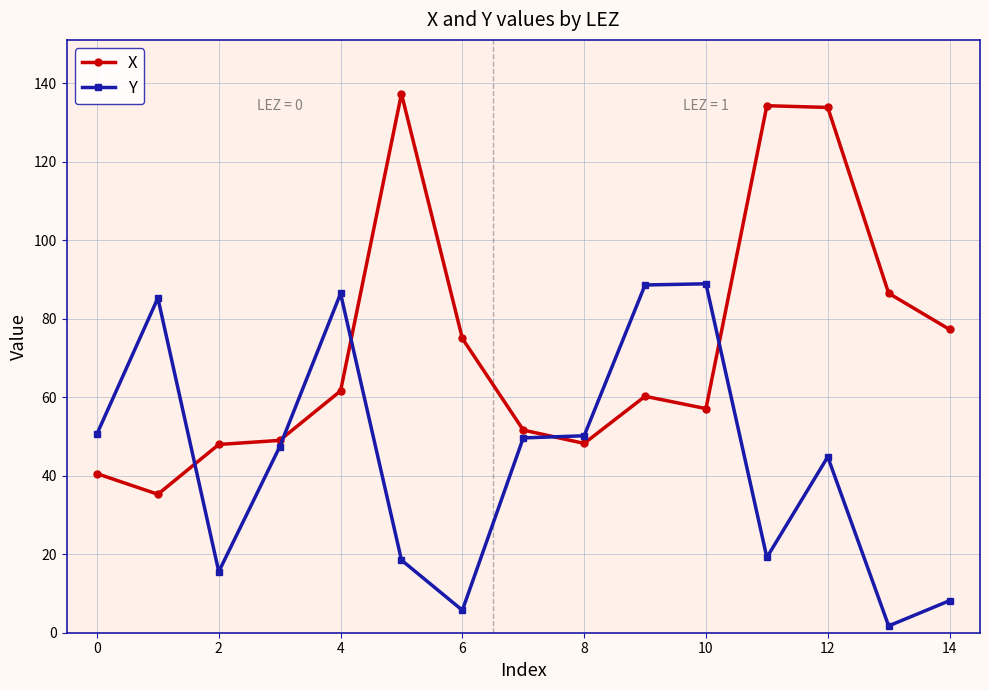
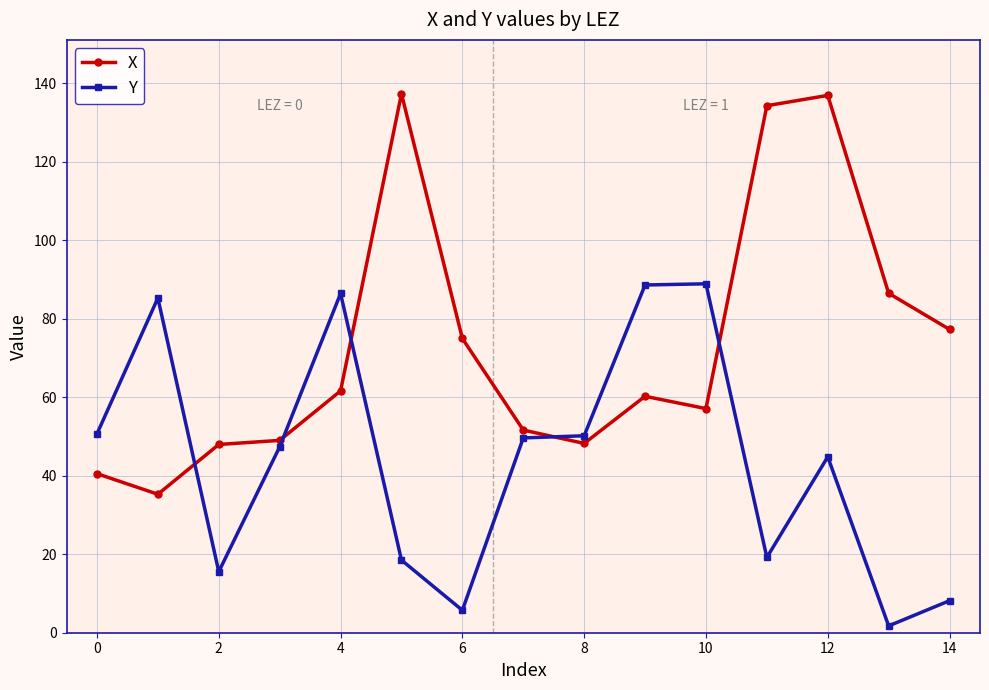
X, 12: 134 -> 137
